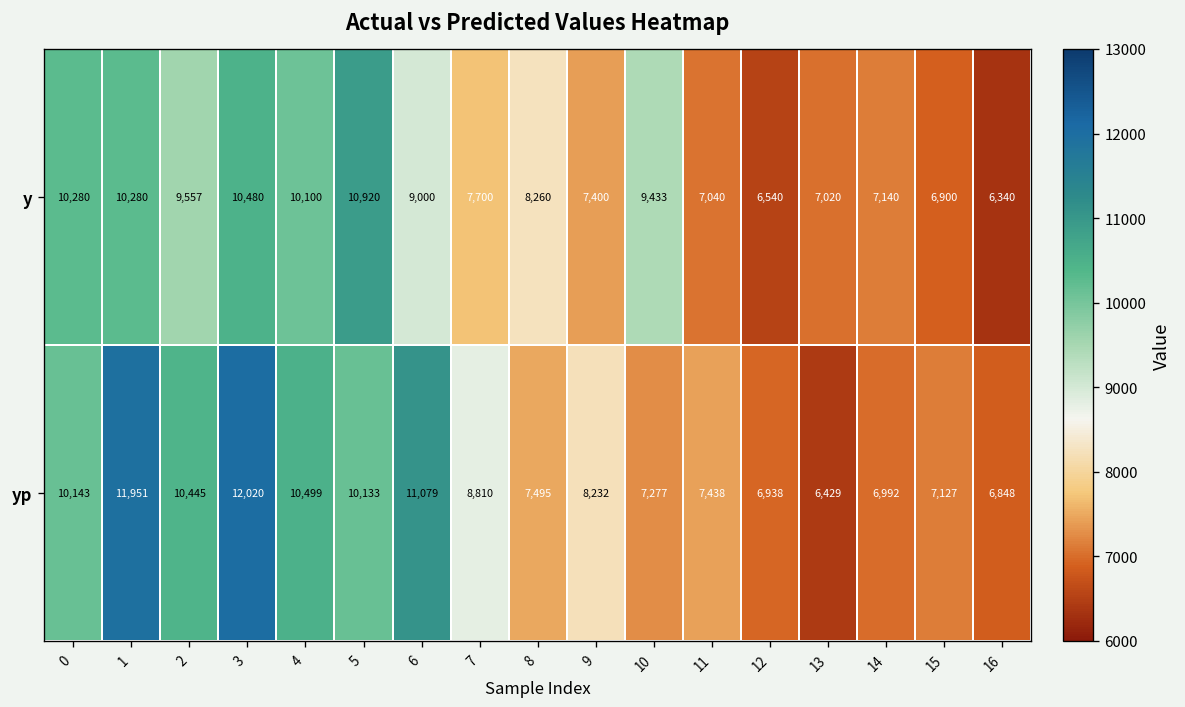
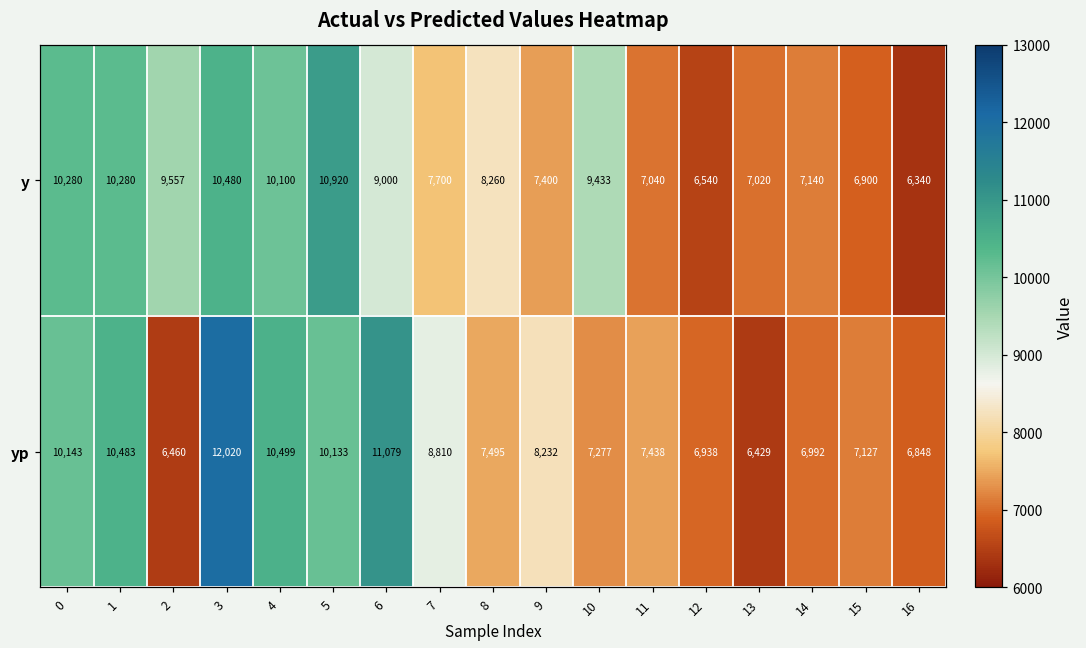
yp, 1: 11,951 -> 10,483
yp, 2: 10,445 -> 6,460
